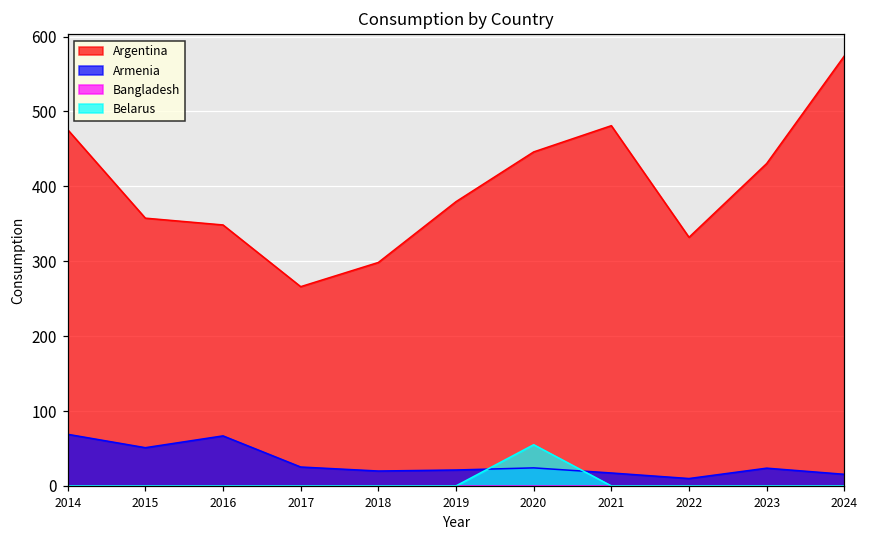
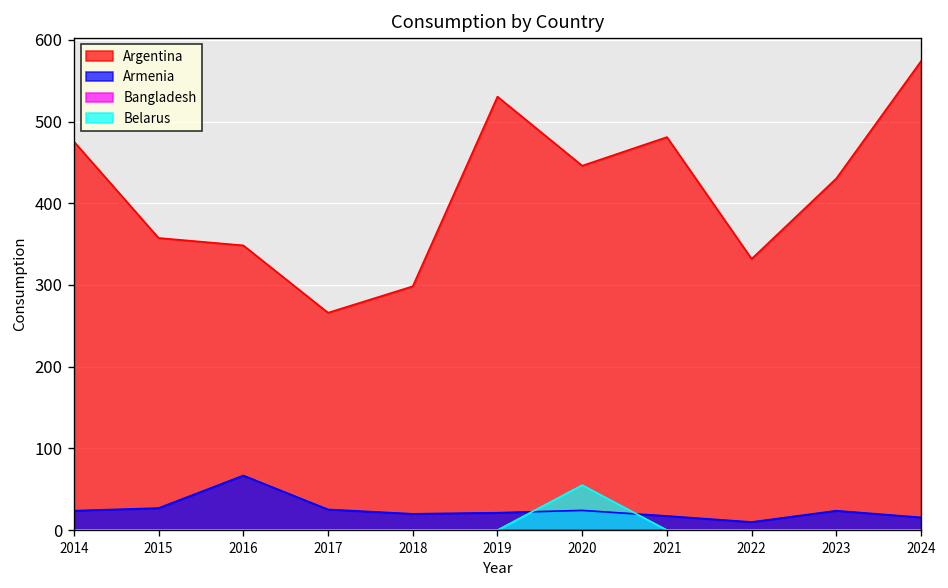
Armenia, 2014: 70 -> 20
Armenia, 2015: 50 -> 30
Argentina, 2019: 380 -> 530
